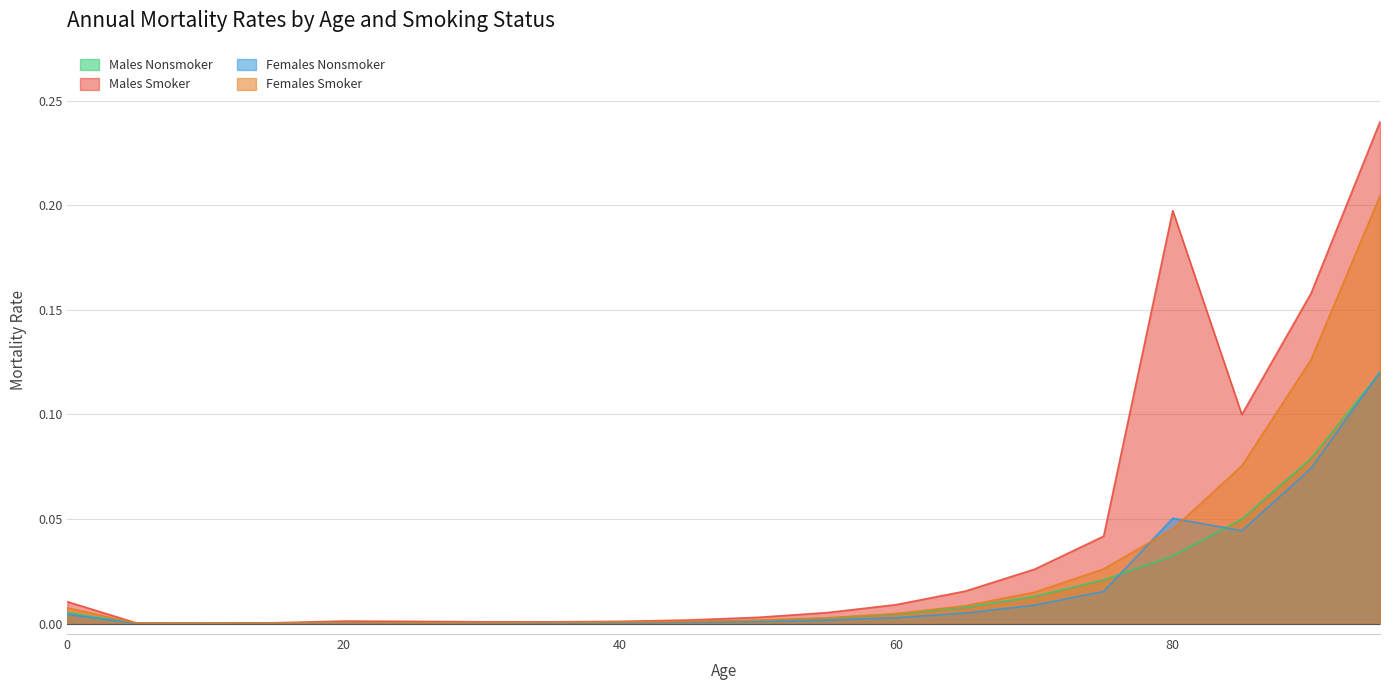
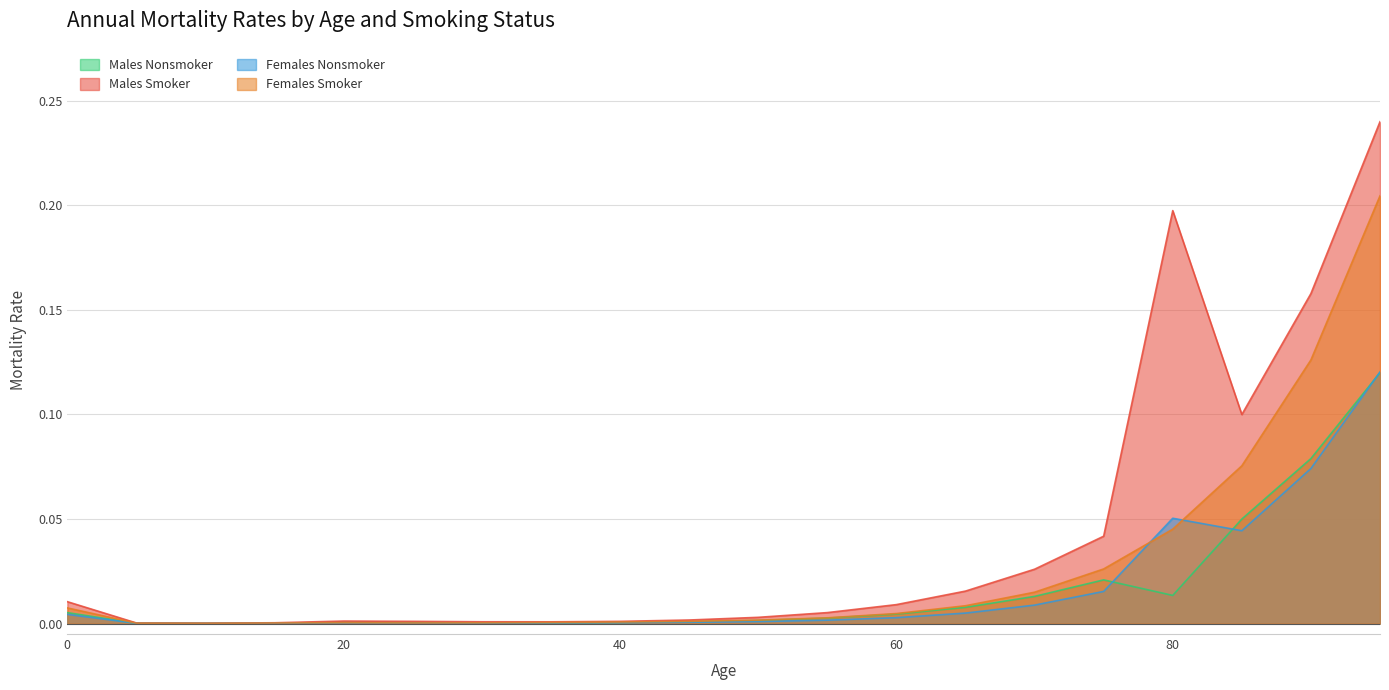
Males Nonsmoker, 80: 0.032 -> 0.013
